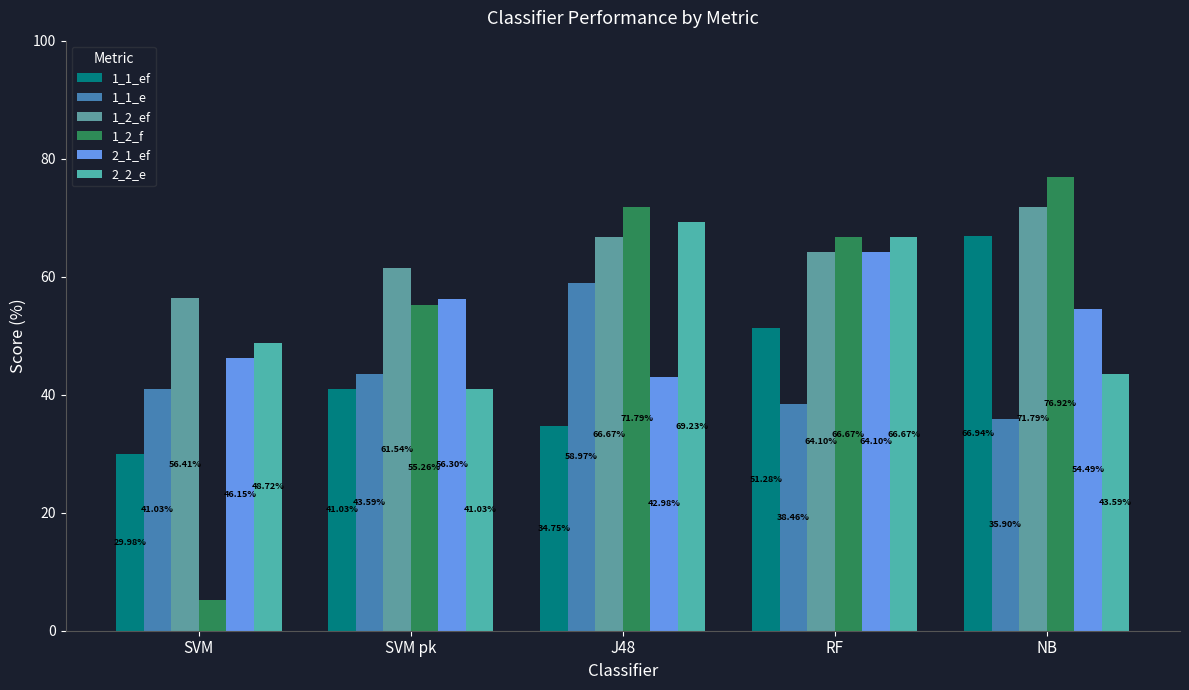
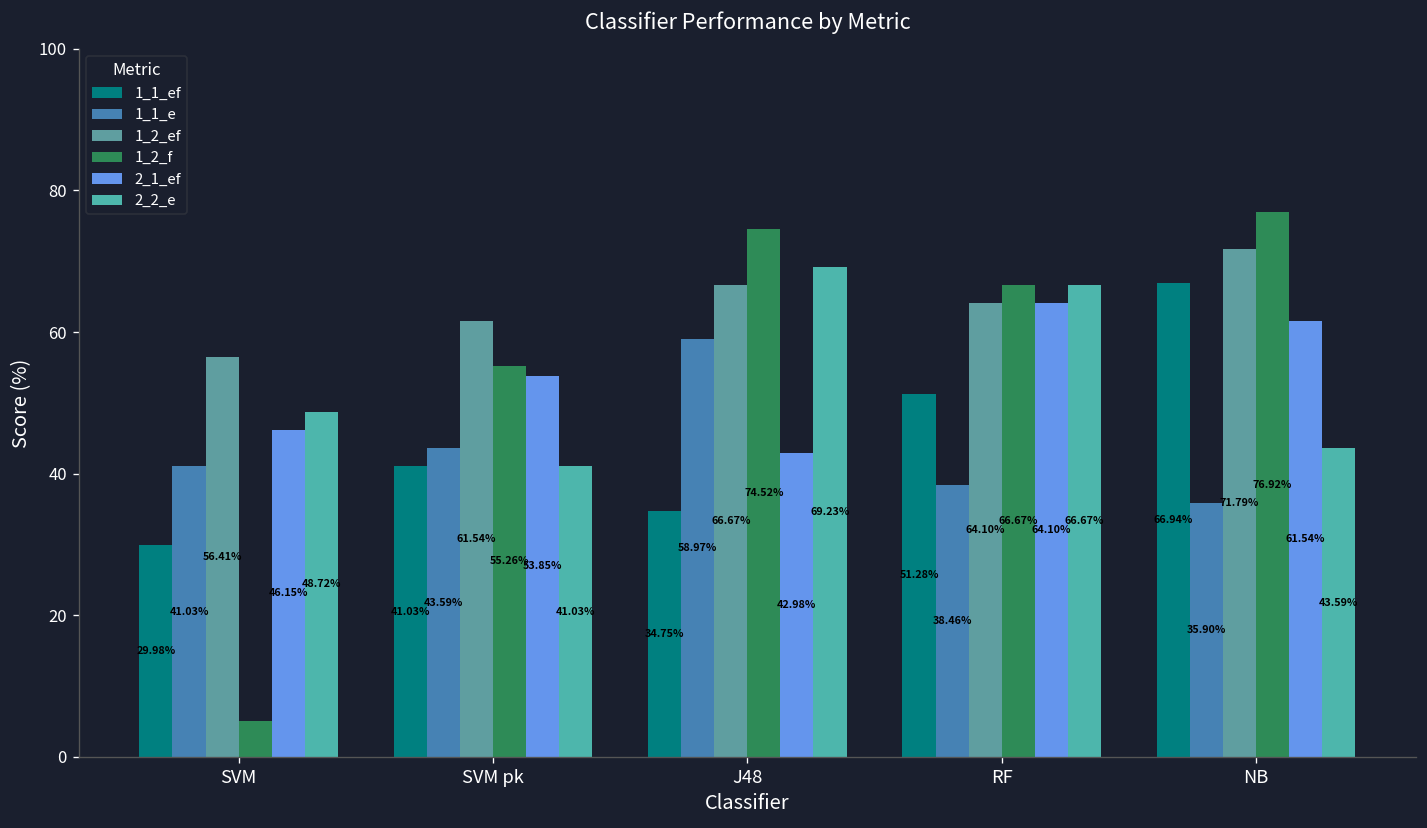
2_1_ef, SVM pk: 56.30% -> 53.85%
1_2_f, J48: 71.79% -> 74.52%
2_1_ef, NB: 54.49% -> 61.54%
